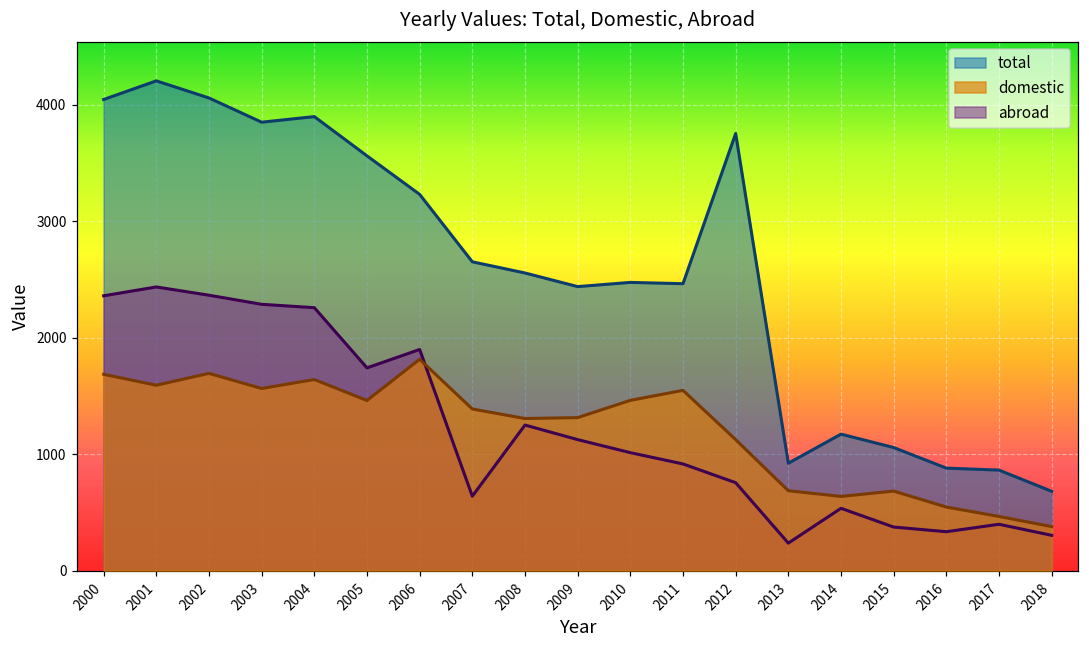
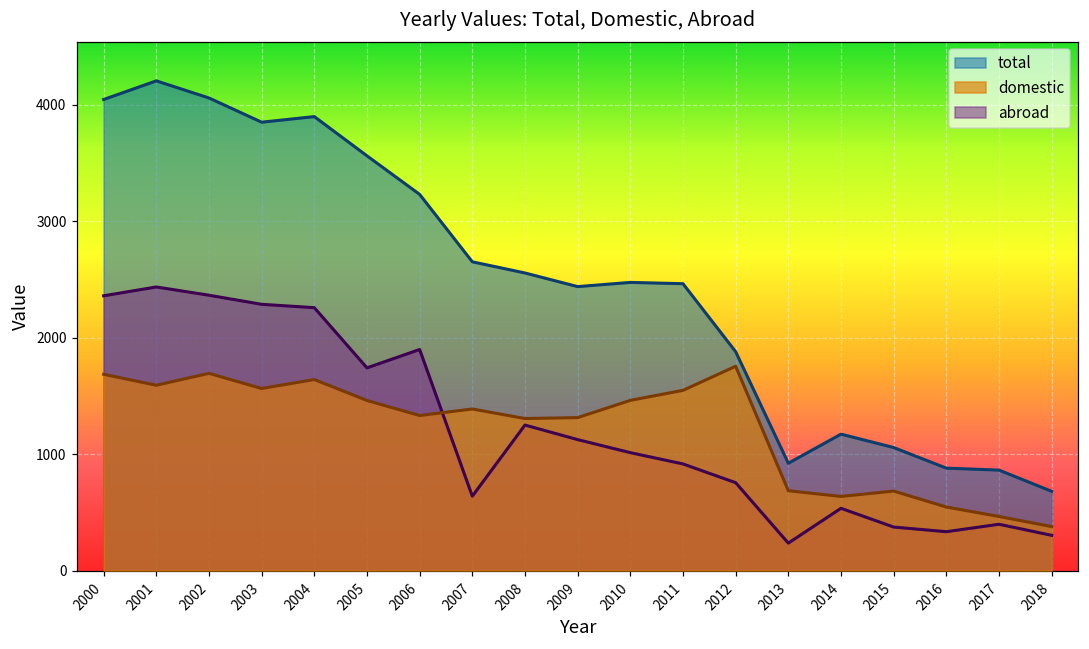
domestic, 2006: 1820 -> 1330
total, 2012: 3750 -> 1880
domestic, 2012: 1130 -> 1760
